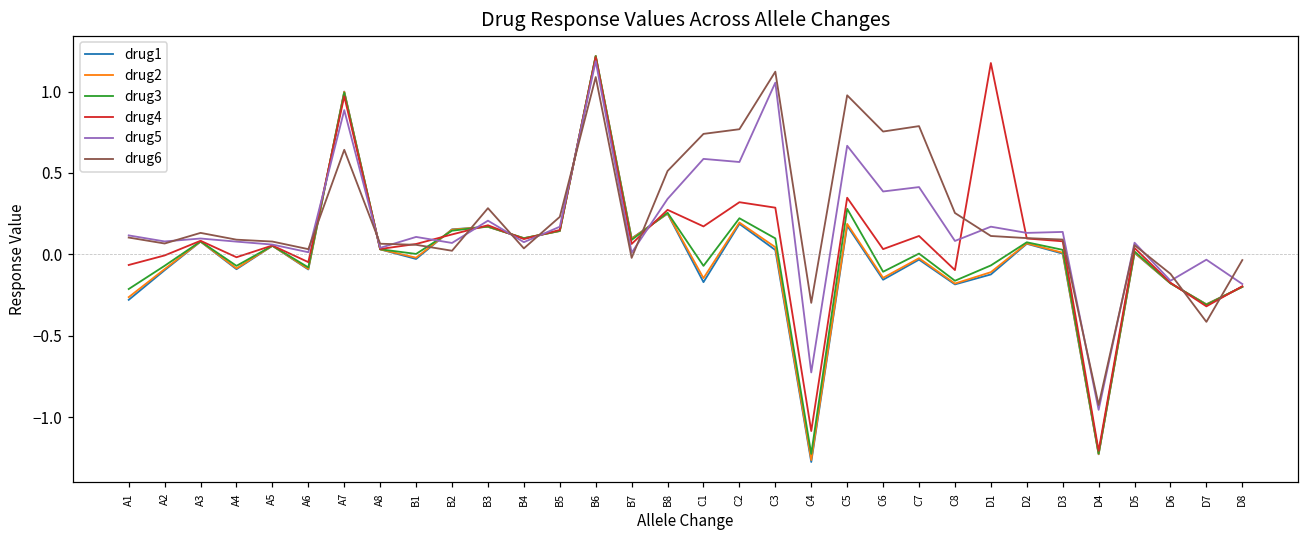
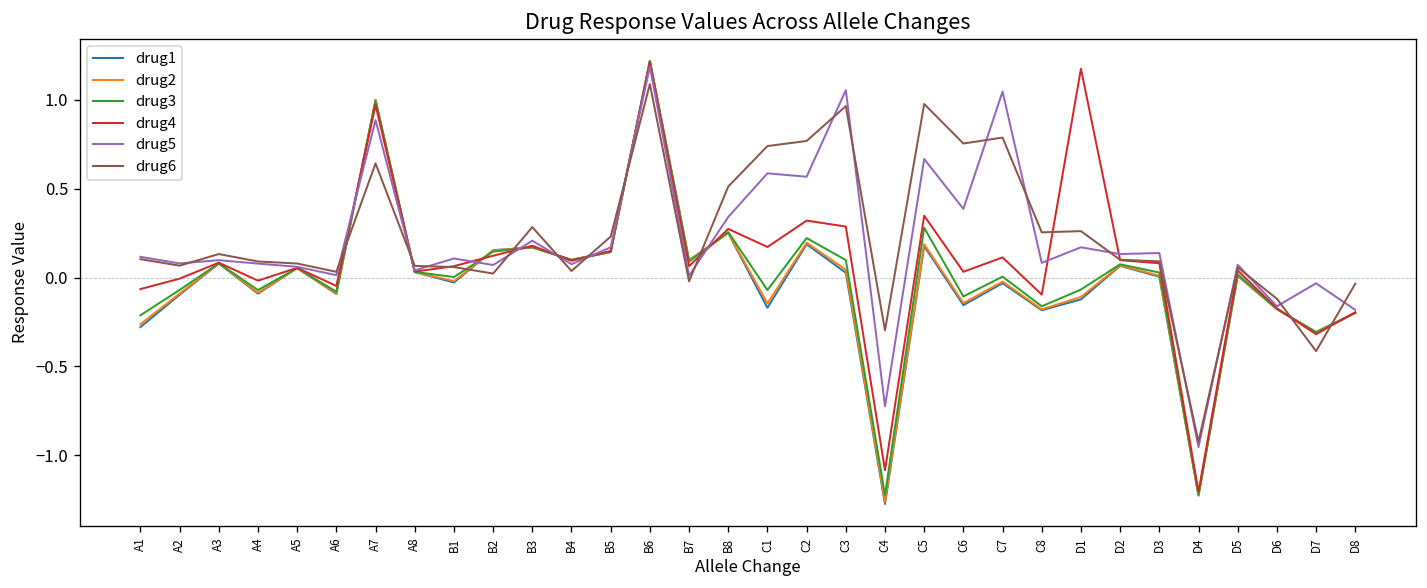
drug6, C3: 1.12 -> 0.97
drug5, C7: 0.41 -> 1.05
drug6, D1: 0.11 -> 0.26
